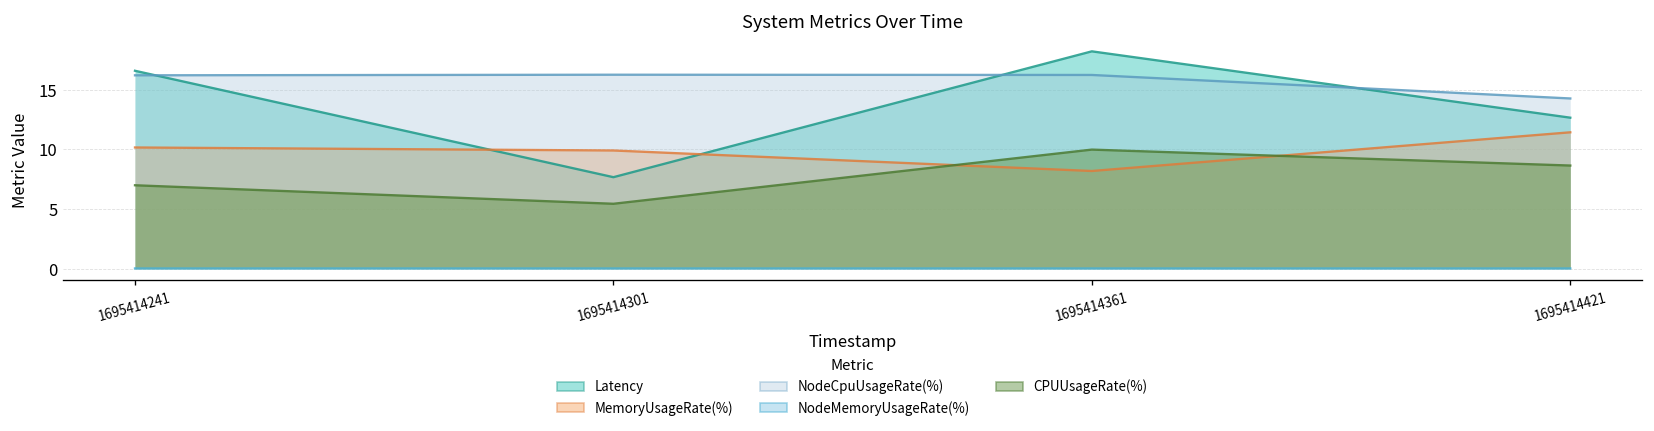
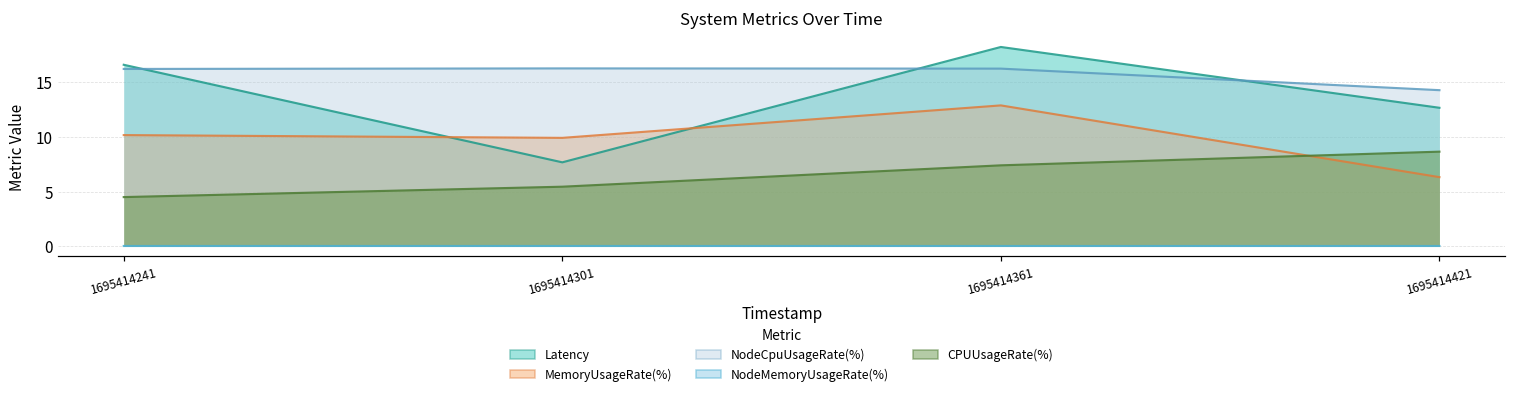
CPUUsageRate(%), 1695414241: 7 -> 4
MemoryUsageRate(%), 1695414361: 8 -> 13
CPUUsageRate(%), 1695414361: 10 -> 7
MemoryUsageRate(%), 1695414421: 11 -> 6
